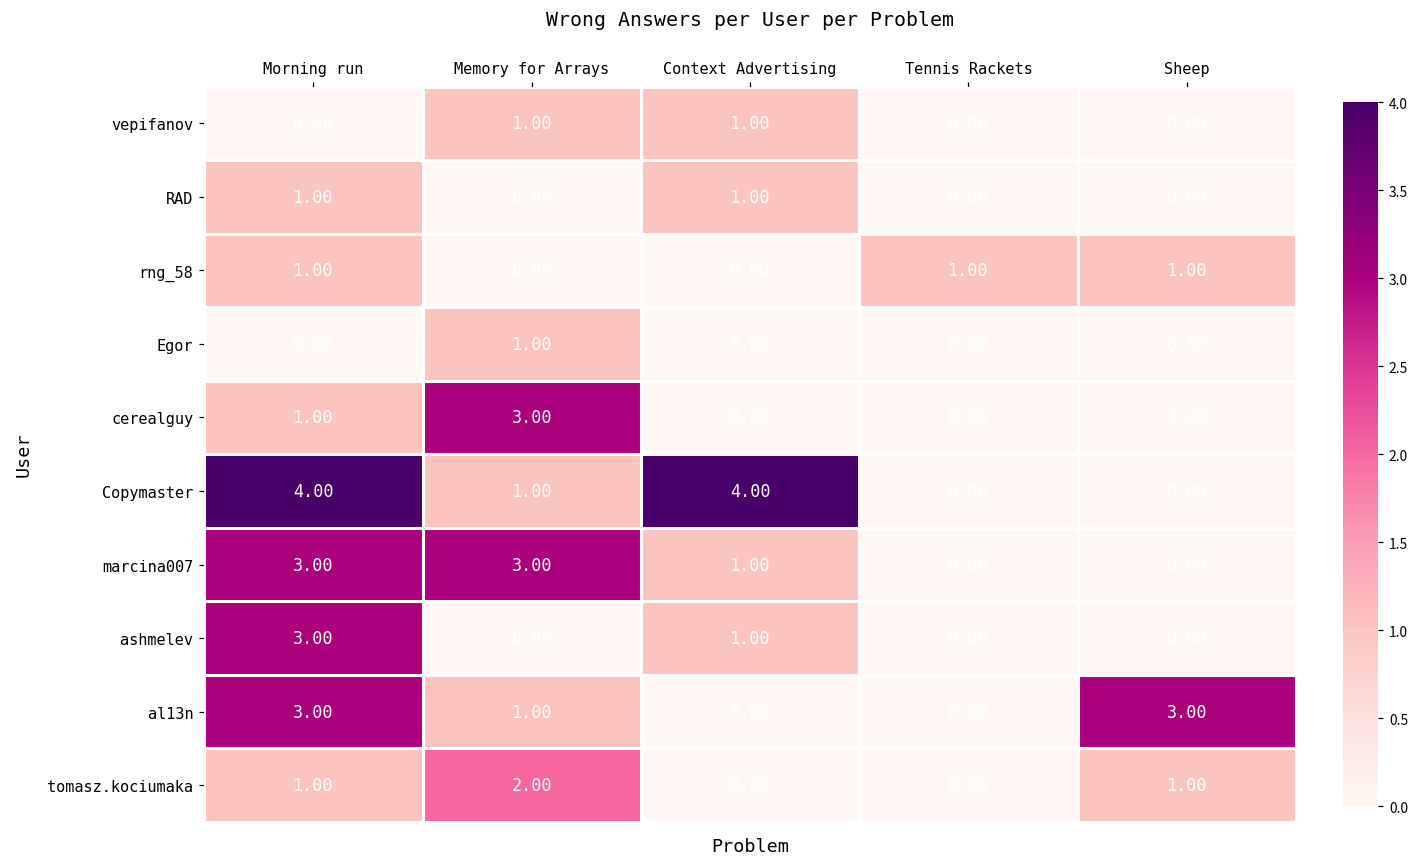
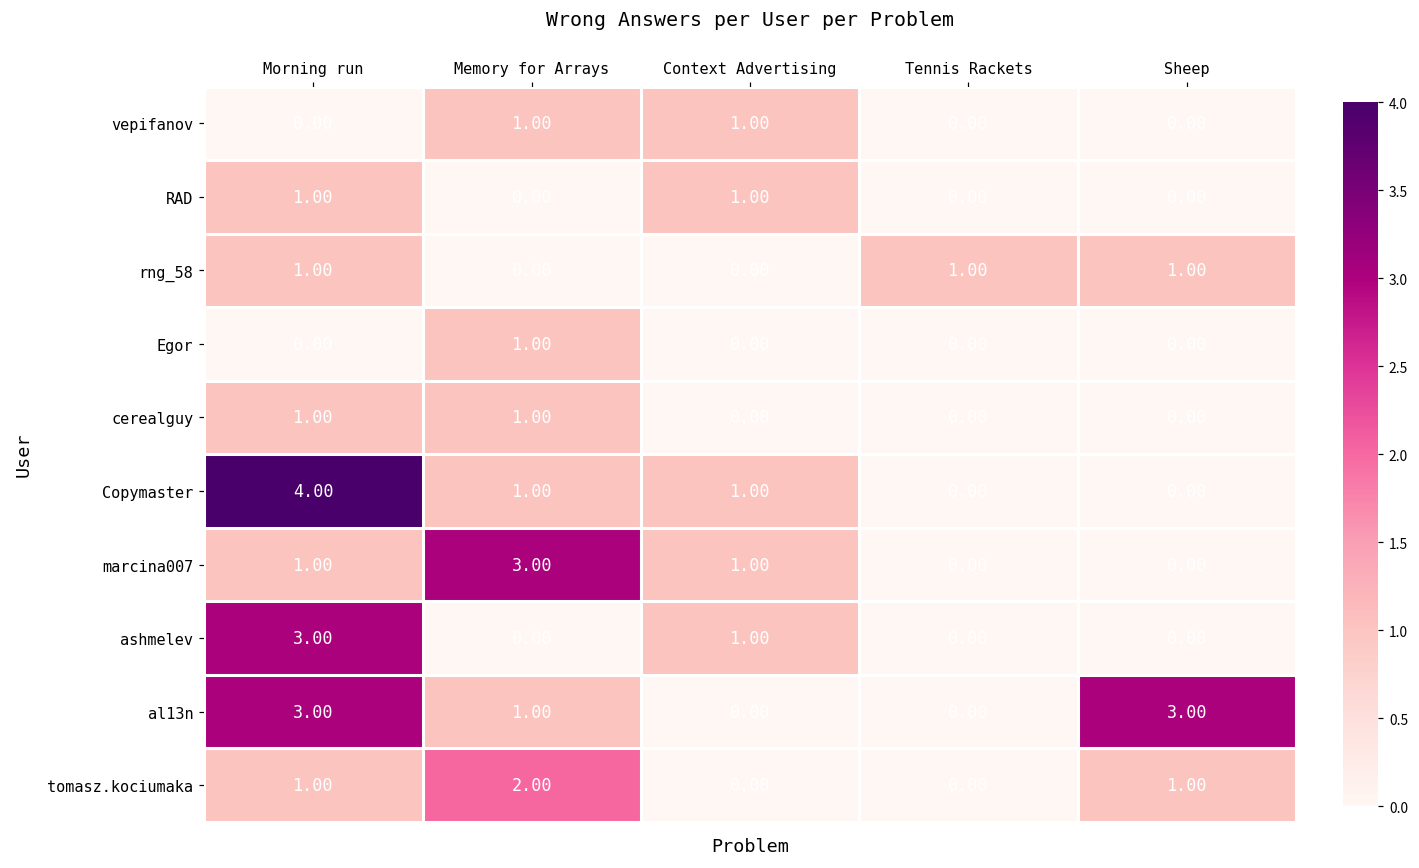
cerealguy, Memory for Arrays: 3.00 -> 1.00
Copymaster, Context Advertising: 4.00 -> 1.00
marcina007, Morning run: 3.00 -> 1.00
